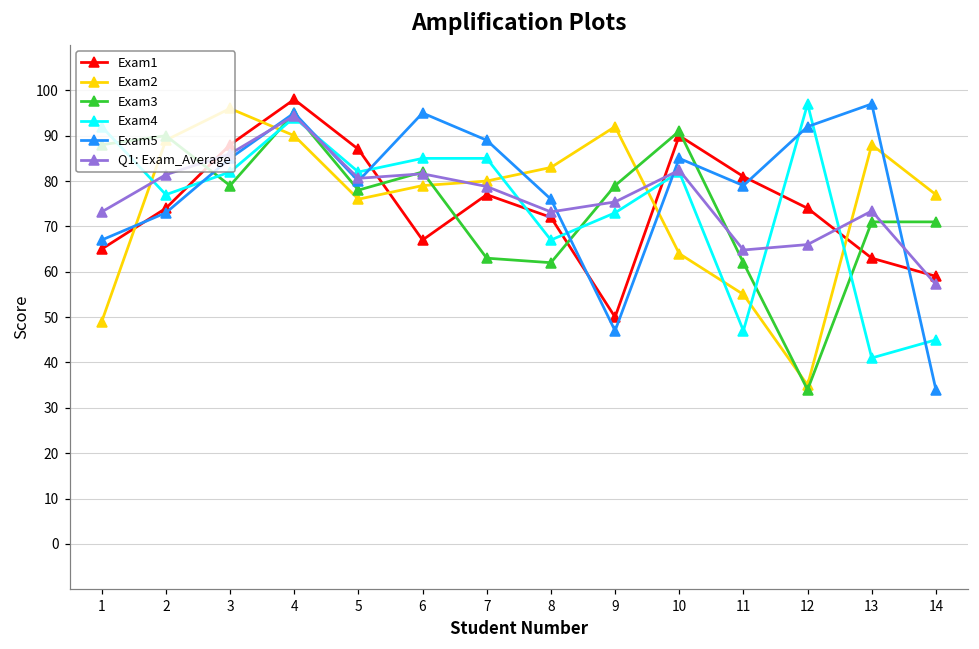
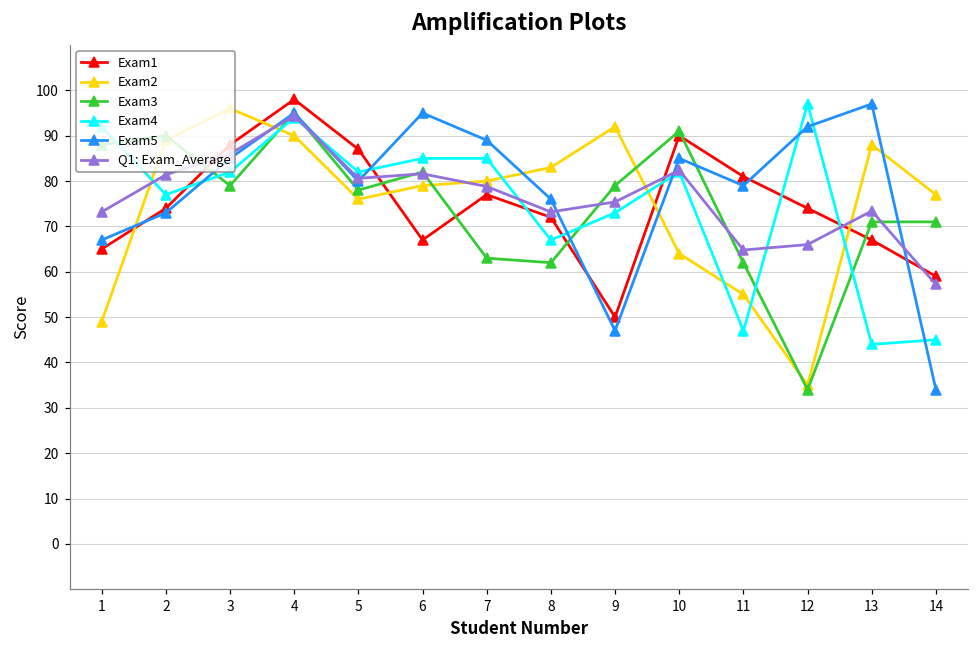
Exam1, 13: 63 -> 67
Exam4, 13: 41 -> 44
